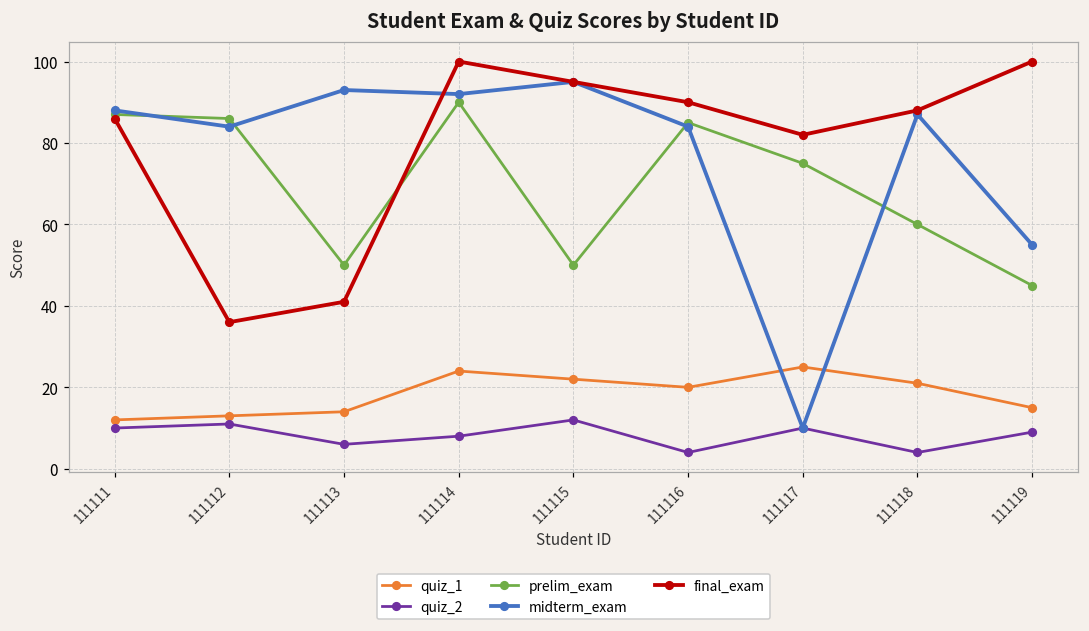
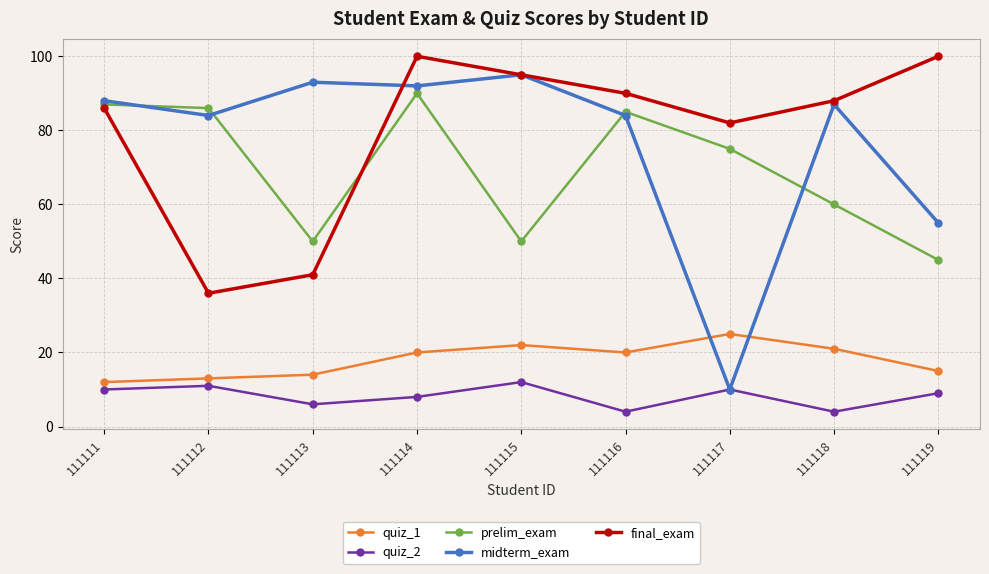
quiz_1, 111114: 24 -> 20
